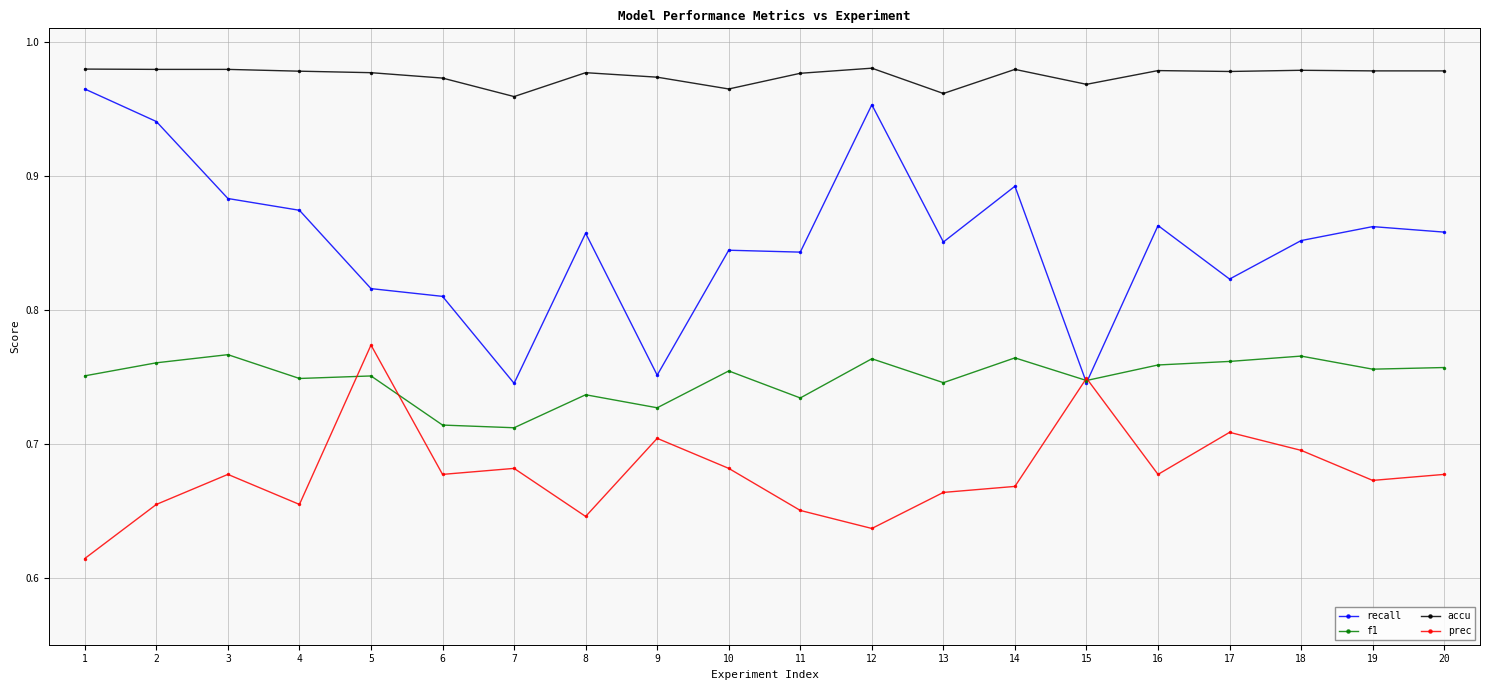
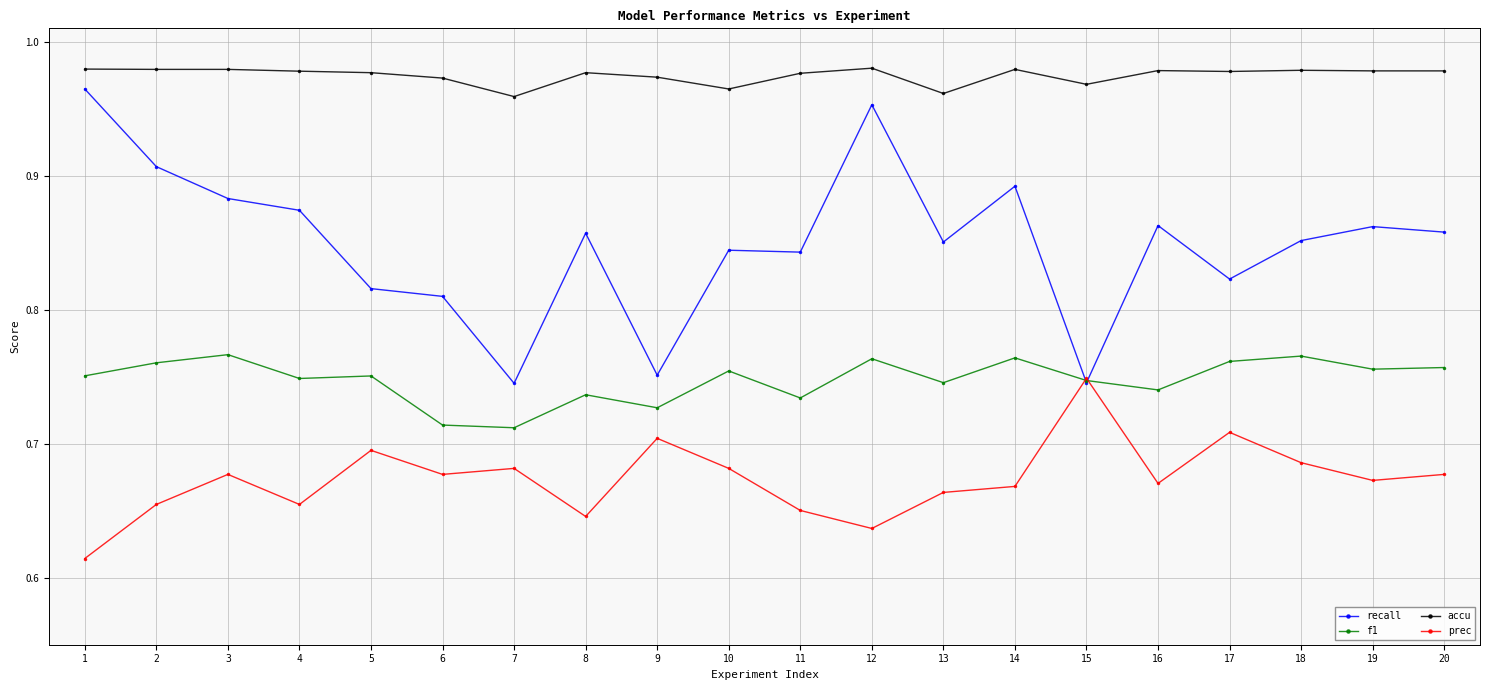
recall, 2: 0.941 -> 0.907
prec, 5: 0.774 -> 0.695
f1, 16: 0.759 -> 0.740
prec, 16: 0.677 -> 0.670
prec, 18: 0.695 -> 0.686
